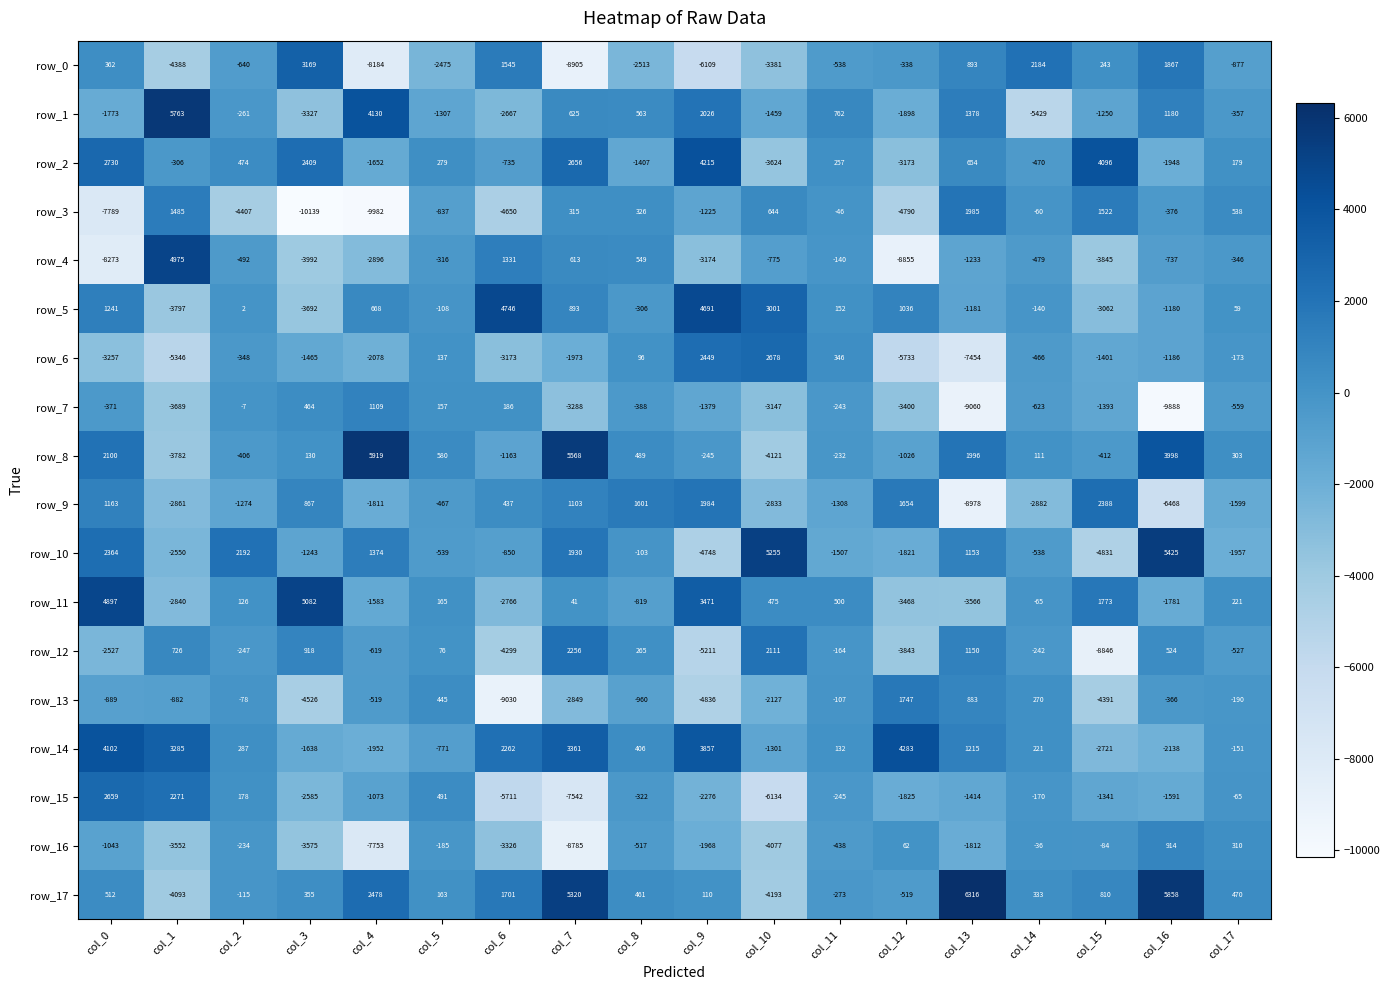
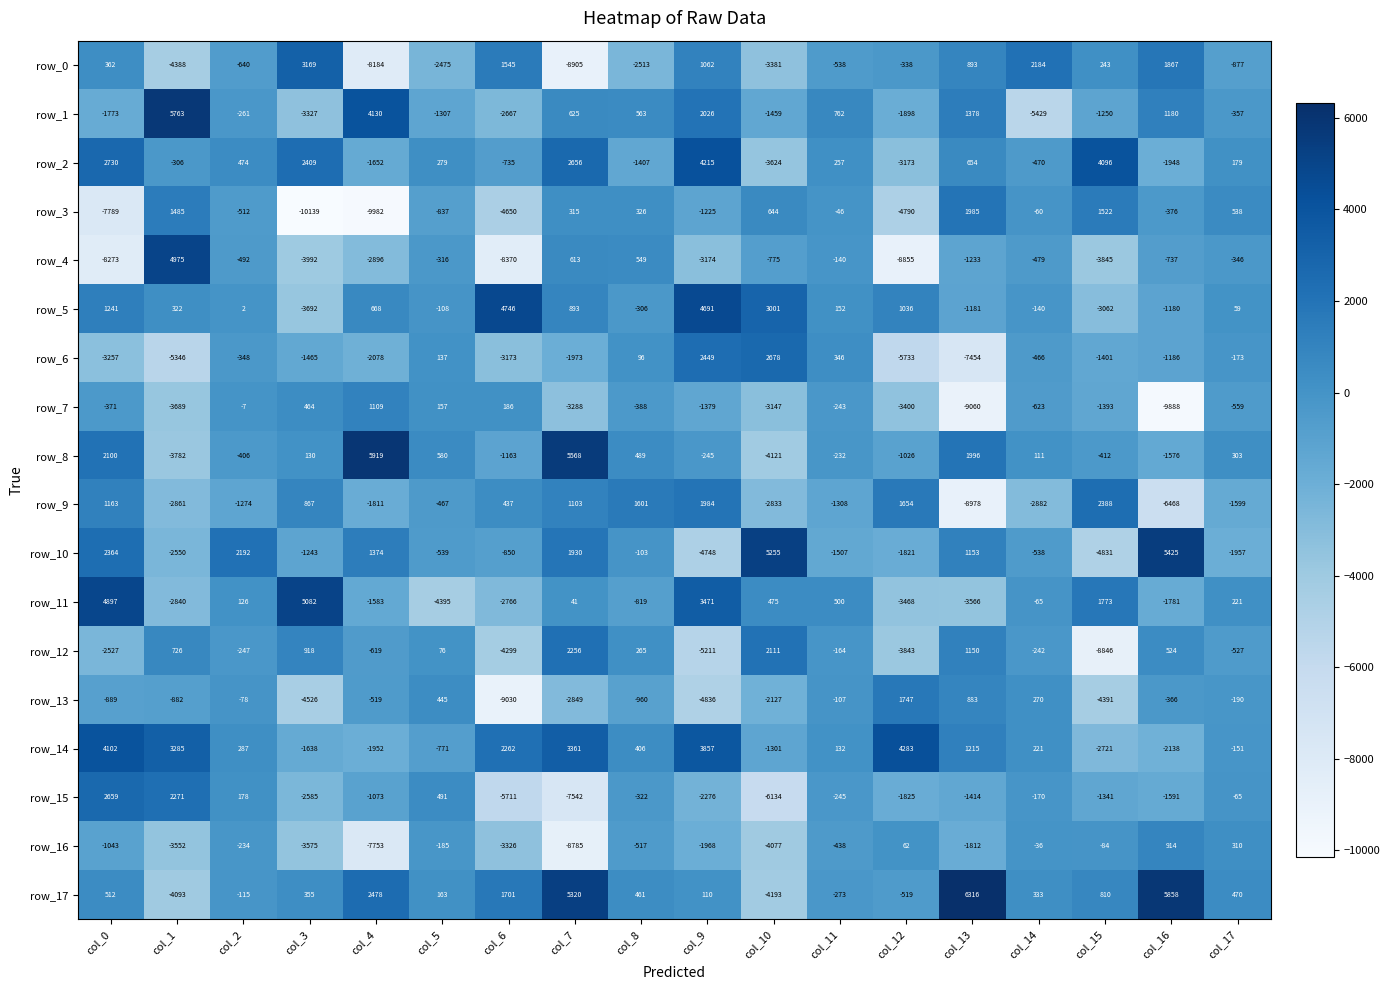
row_0, col_9: -6109 -> 1062
row_3, col_2: -4407 -> -512
row_4, col_6: 1331 -> -8370
row_5, col_1: -3797 -> 322
row_8, col_16: 3998 -> -1576
row_11, col_5: 165 -> -4395
